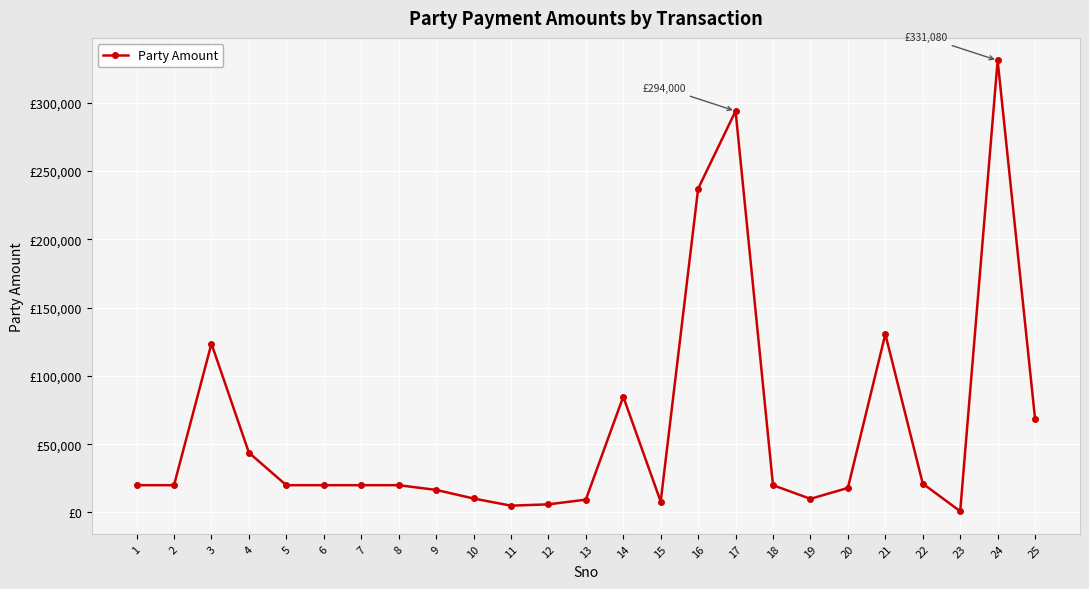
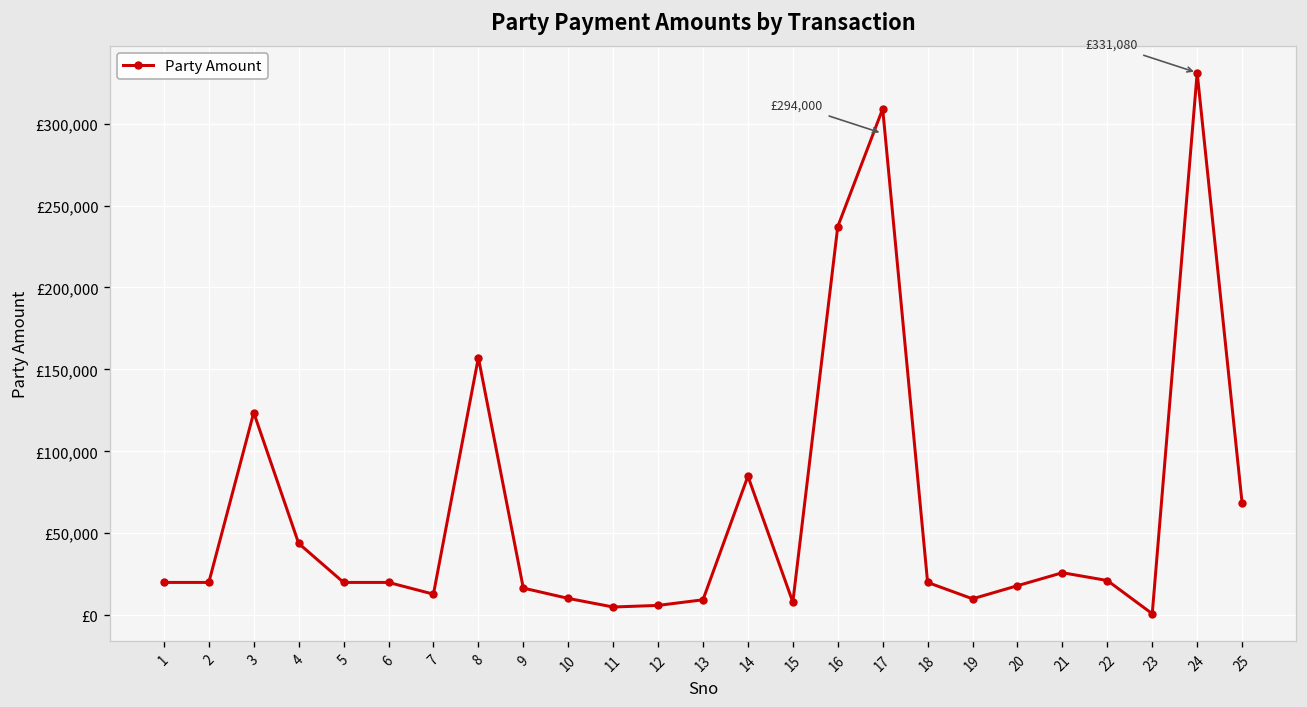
7: £20,000 -> £13,000
8: £20,000 -> £157,000
17: £294,000 -> £309,000
21: £131,000 -> £26,000
